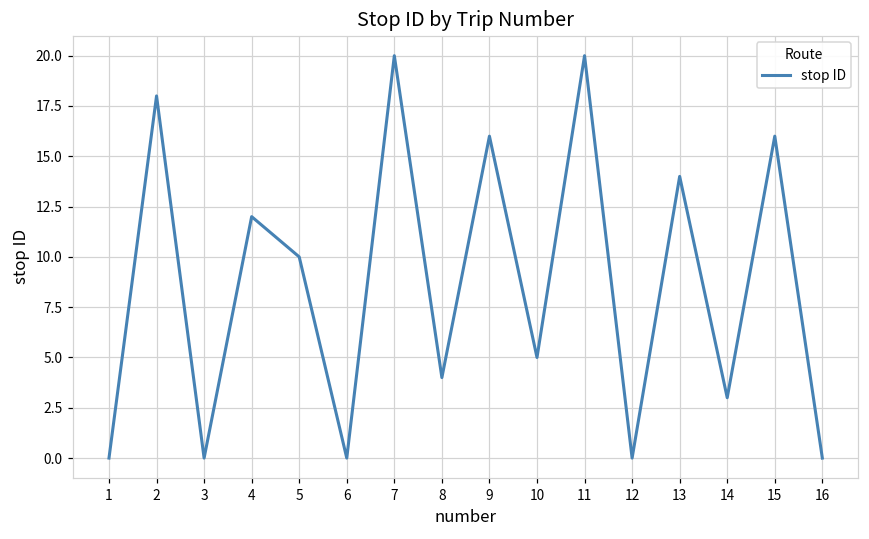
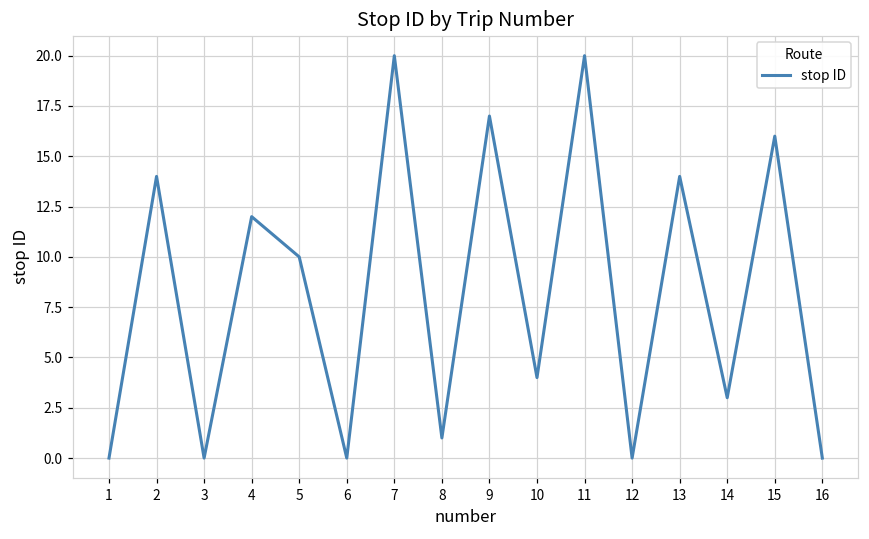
2: 18 -> 14
8: 4 -> 1
9: 16 -> 17
10: 5 -> 4
